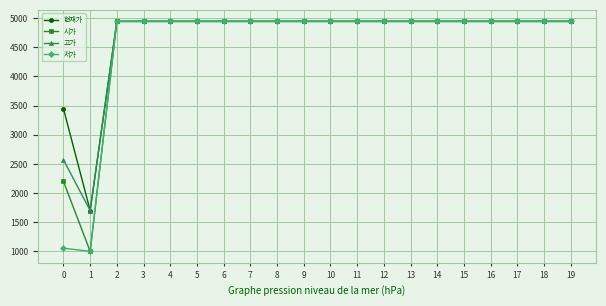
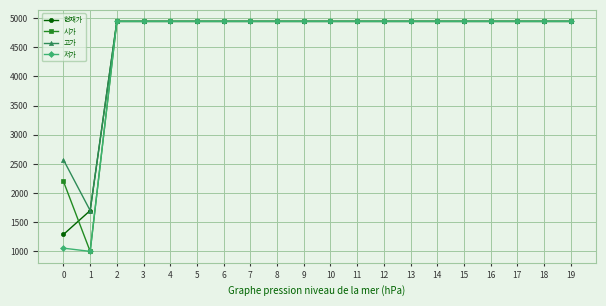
현재가, 0: 3400 -> 1300
